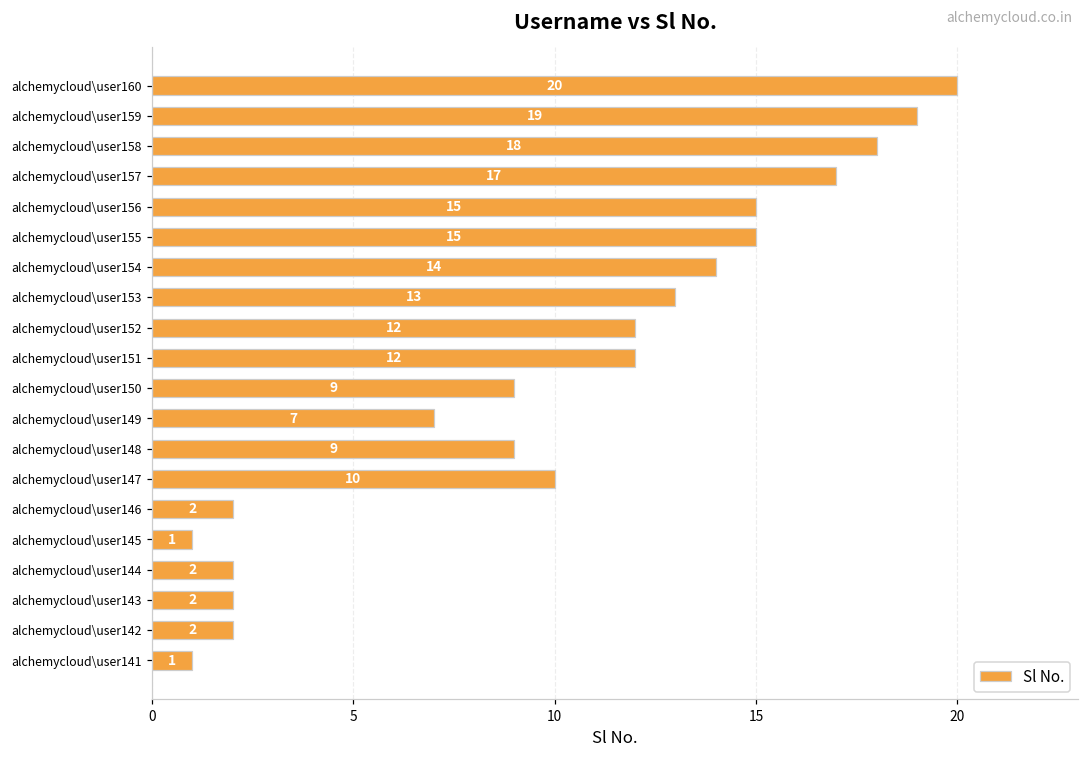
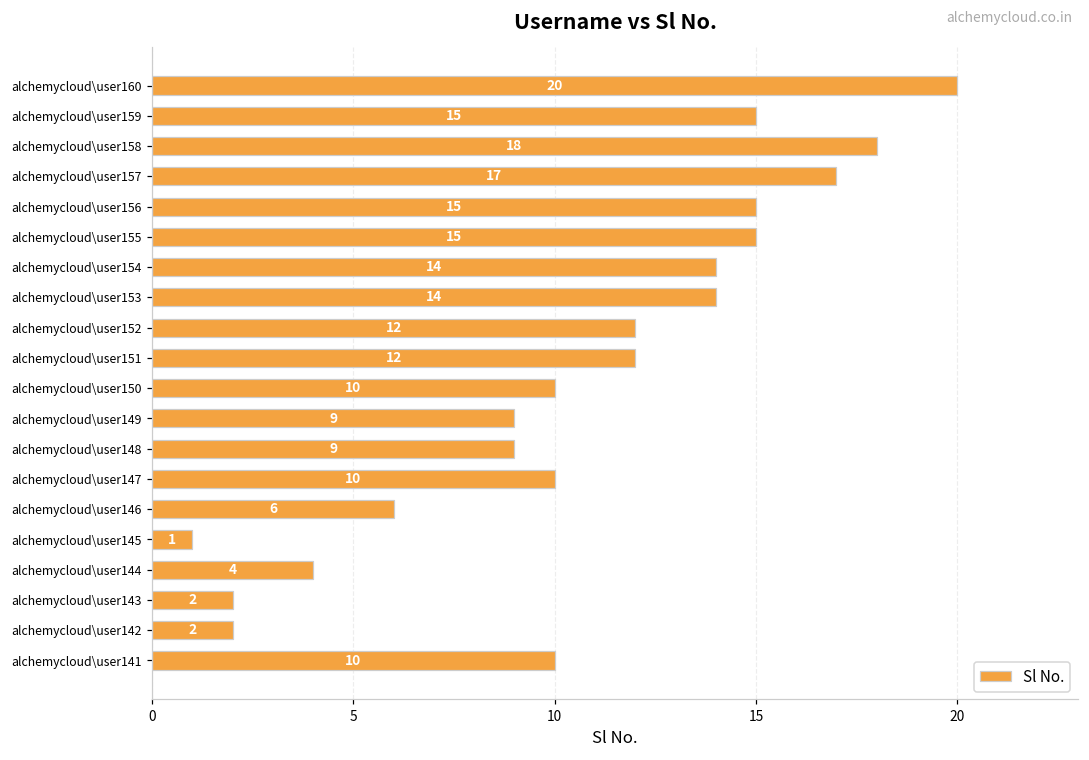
alchemycloud\user159: 19 -> 15
alchemycloud\user153: 13 -> 14
alchemycloud\user150: 9 -> 10
alchemycloud\user149: 7 -> 9
alchemycloud\user146: 2 -> 6
alchemycloud\user144: 2 -> 4
alchemycloud\user141: 1 -> 10
